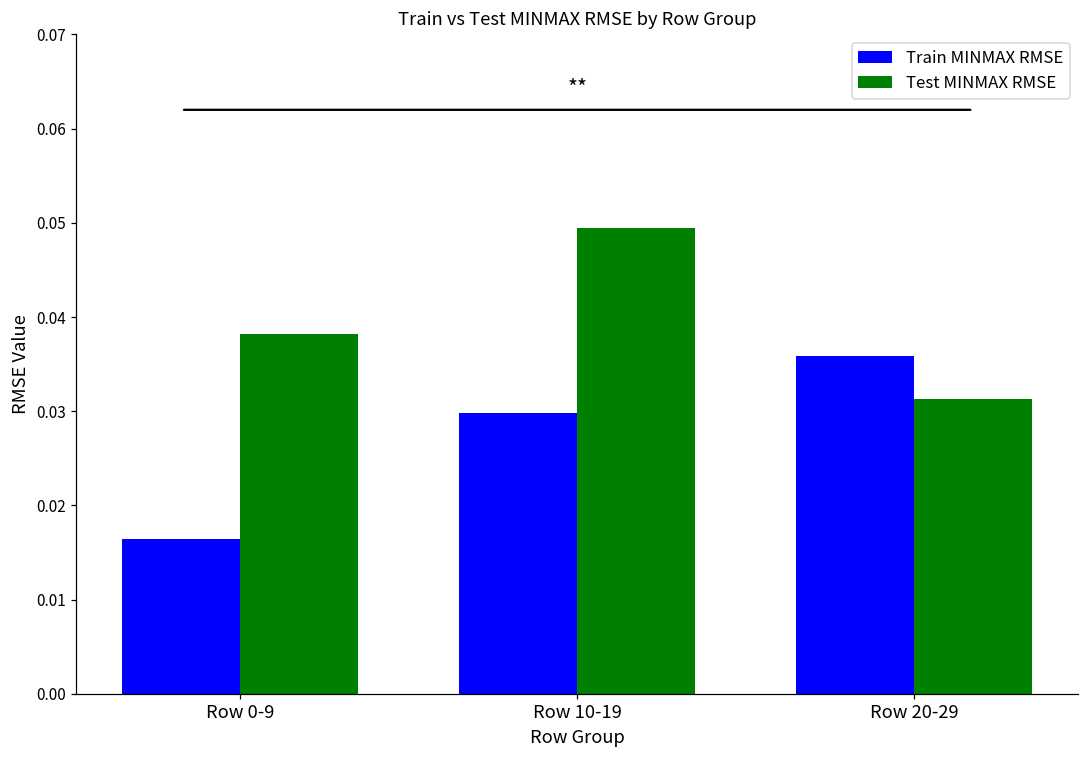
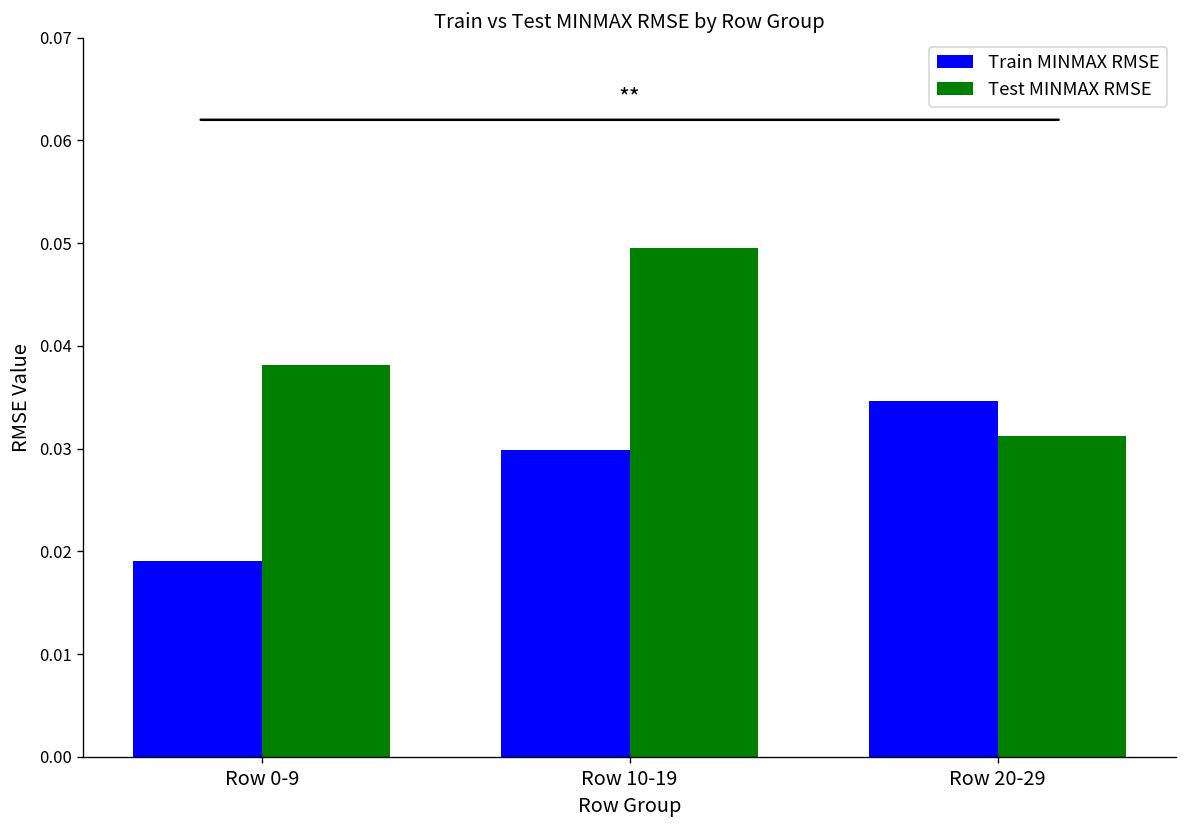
Train MINMAX RMSE, Row 0-9: 0.016 -> 0.019
Train MINMAX RMSE, Row 20-29: 0.036 -> 0.035
